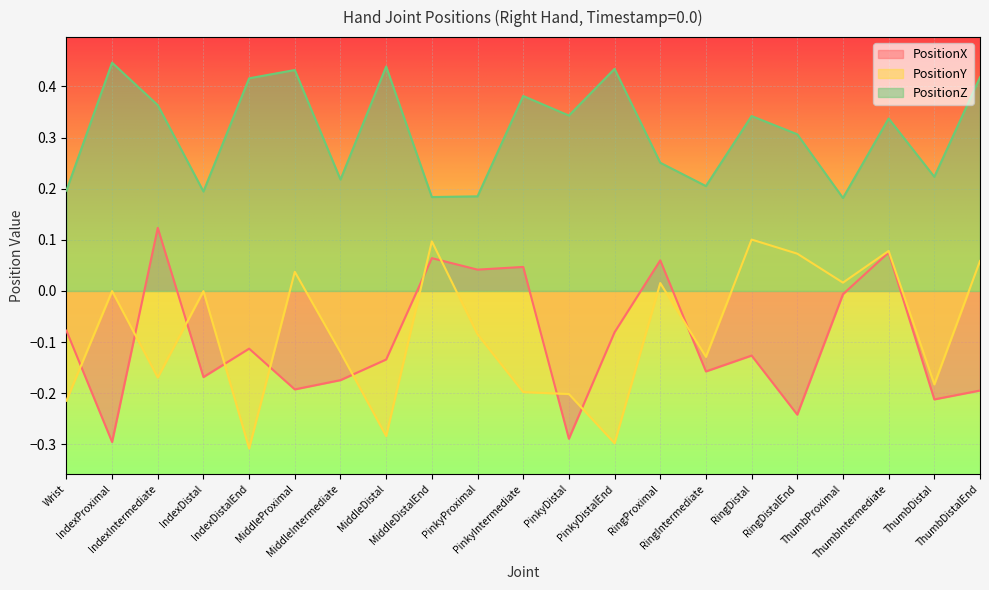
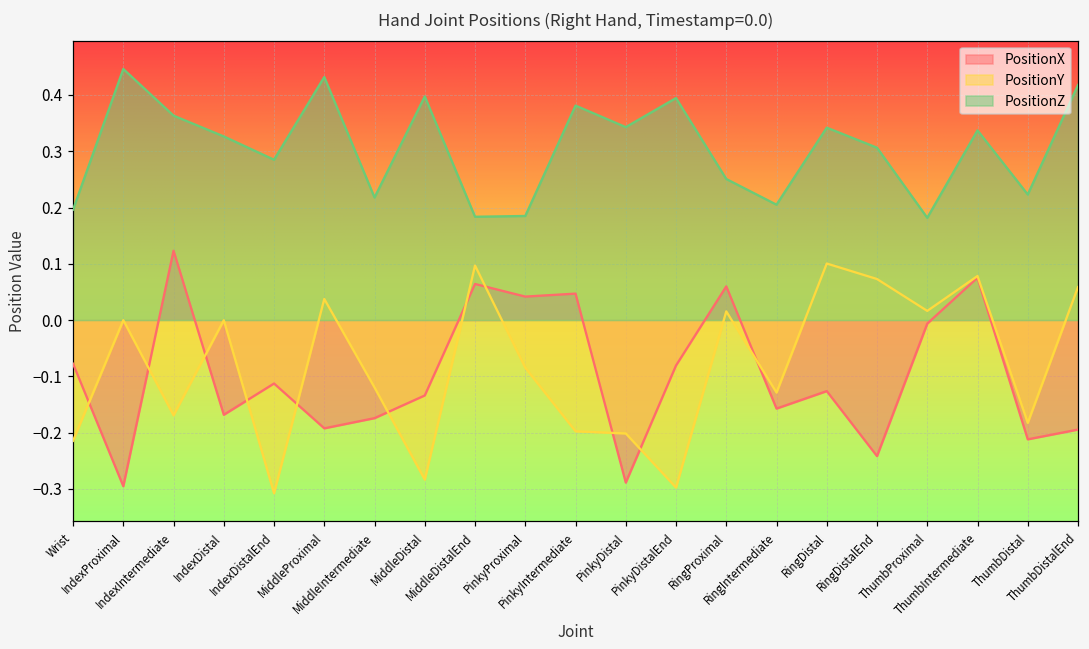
PositionZ, IndexDistal: 0.19 -> 0.33
PositionZ, IndexDistalEnd: 0.42 -> 0.28
PositionZ, MiddleDistal: 0.44 -> 0.40
PositionZ, PinkyDistalEnd: 0.43 -> 0.39
